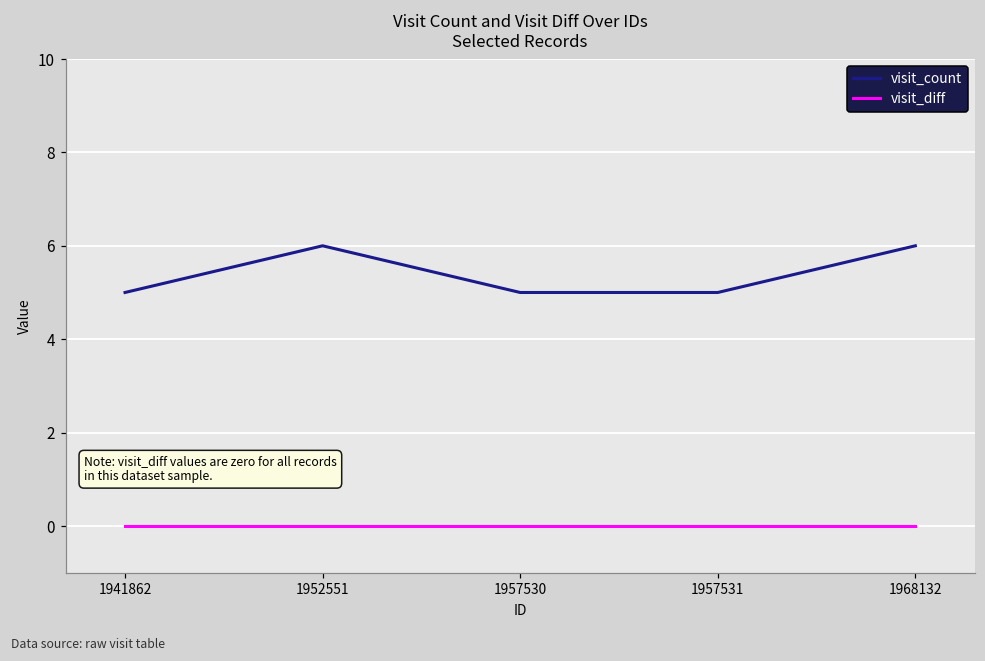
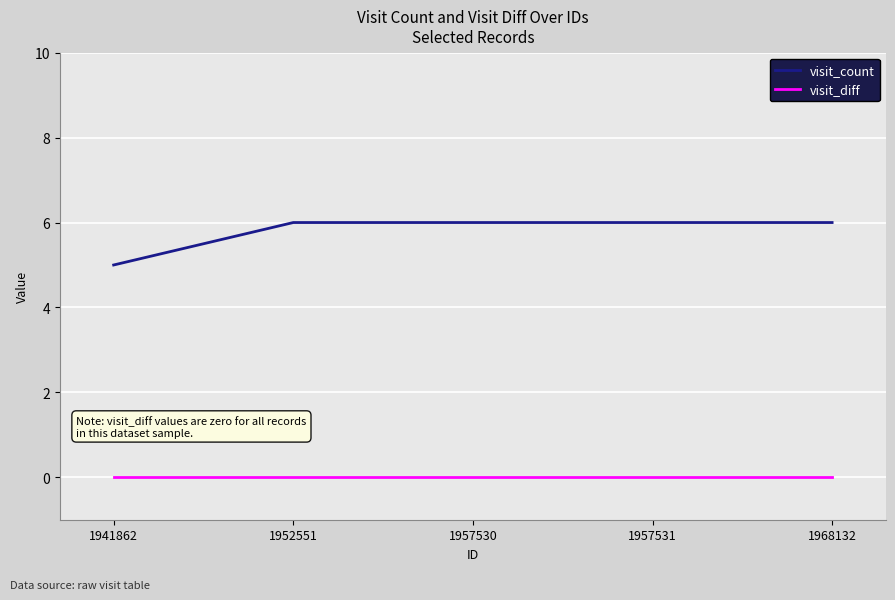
visit_count, 1957530: 5 -> 6
visit_count, 1957531: 5 -> 6
